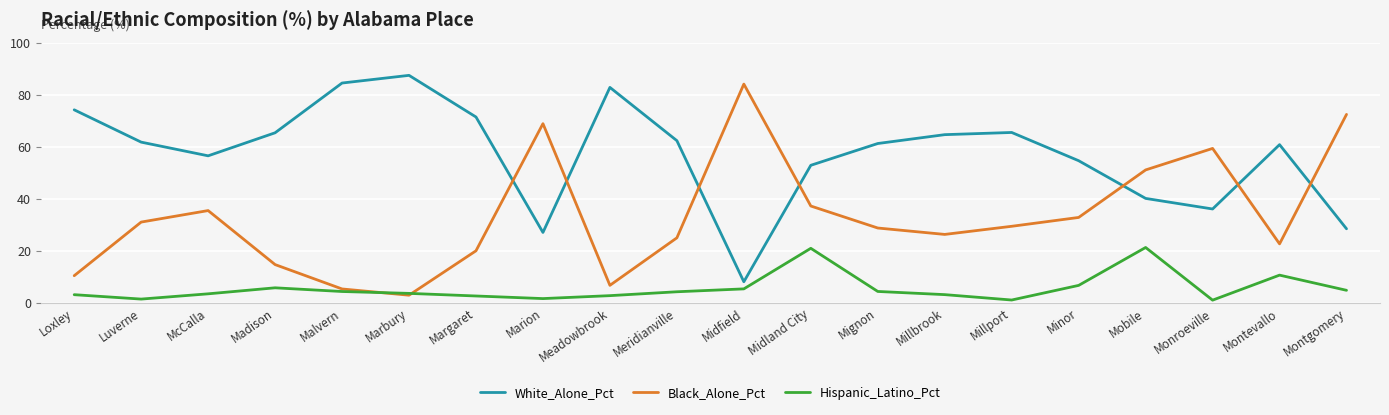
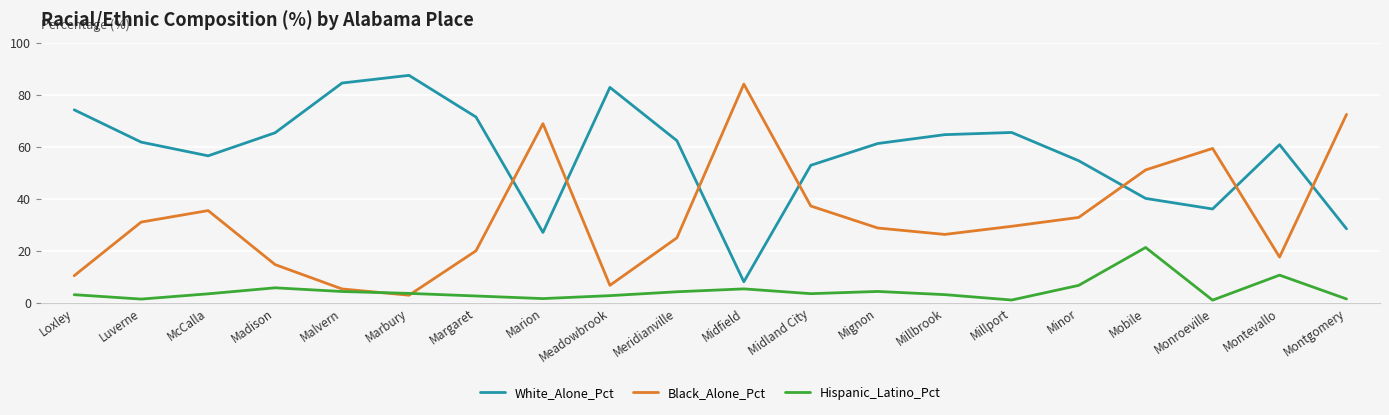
Hispanic_Latino_Pct, Midland City: 21 -> 4
Black_Alone_Pct, Montevallo: 23 -> 18
Hispanic_Latino_Pct, Montgomery: 5 -> 2
